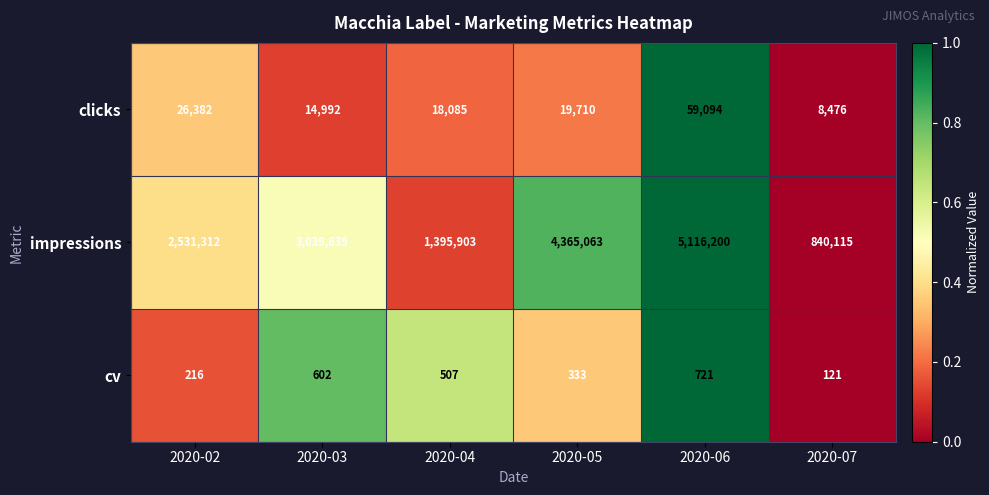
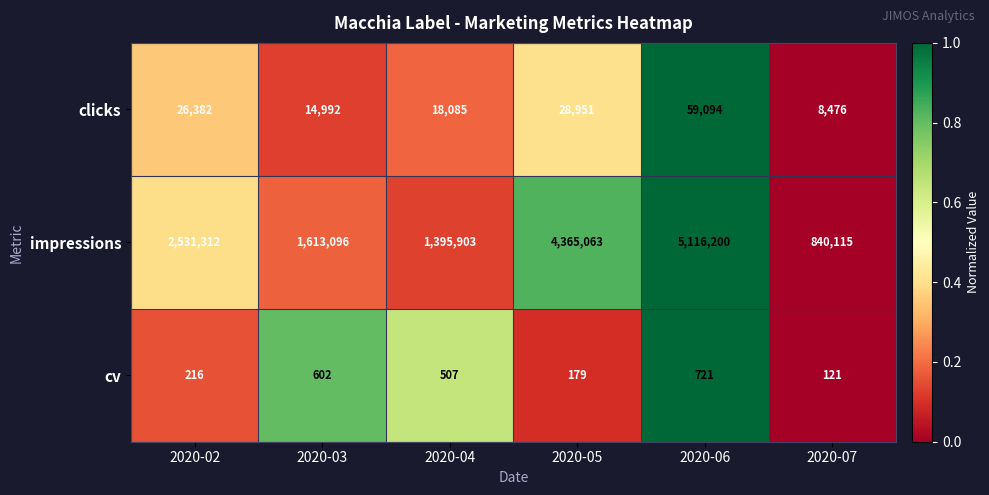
clicks, 2020-05: 19,710 -> 28,951
impressions, 2020-03: 3,039,639 -> 1,613,096
cv, 2020-05: 333 -> 179
